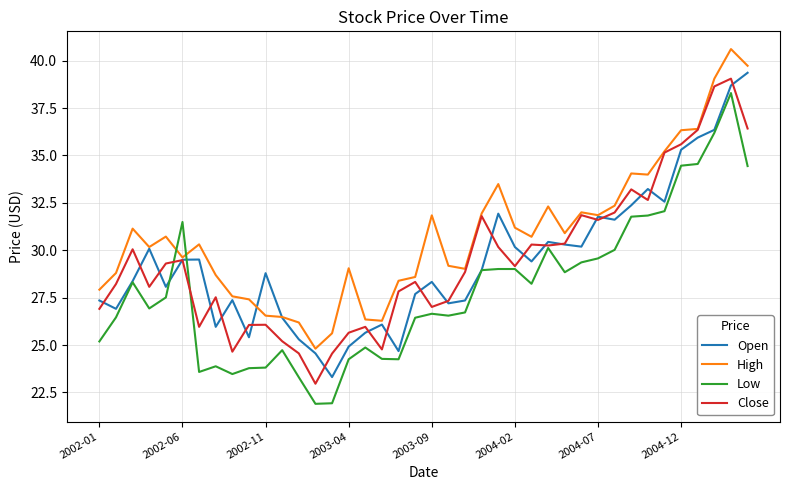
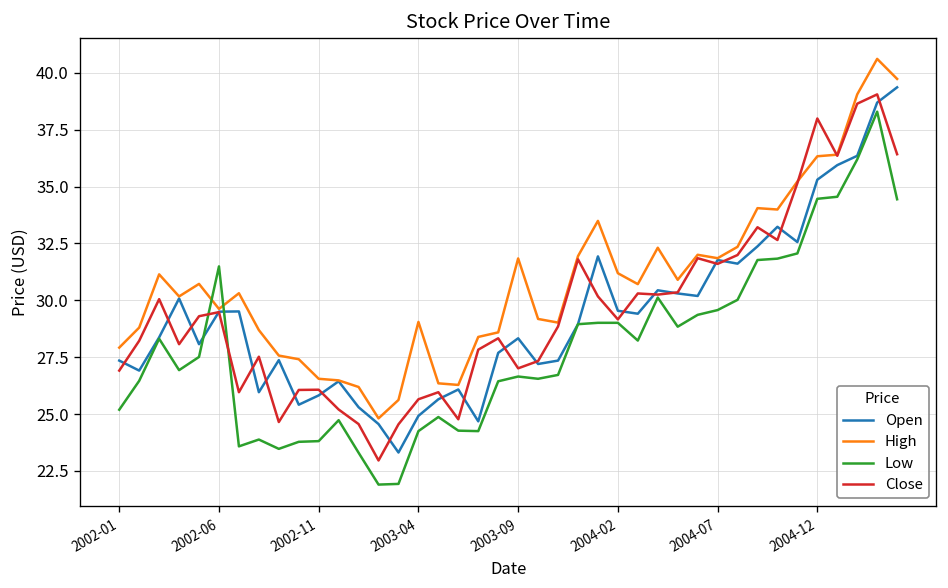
Open, 2002-11: 28.8 -> 25.8
Open, 2004-02: 30.2 -> 29.5
Close, 2004-12: 35.6 -> 38.0
